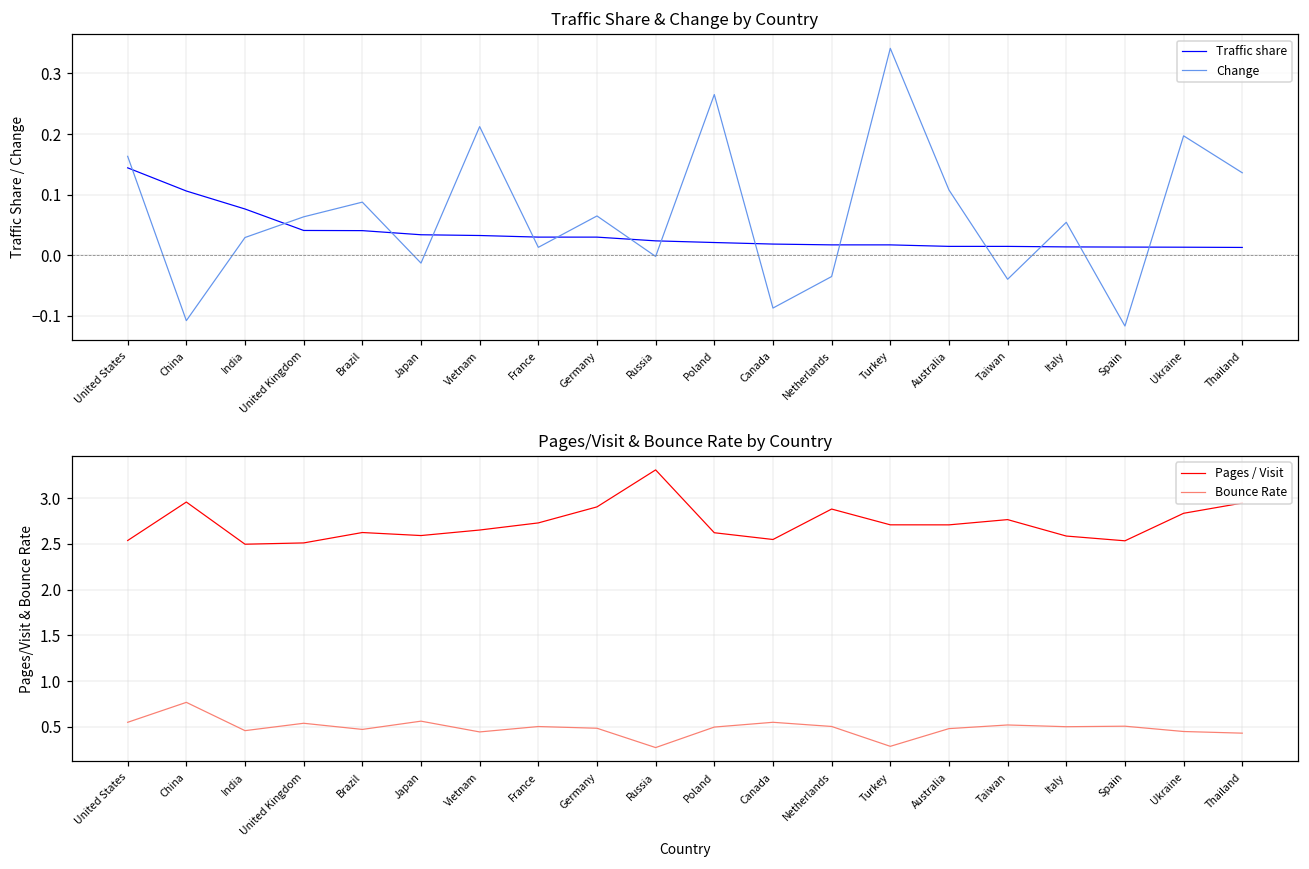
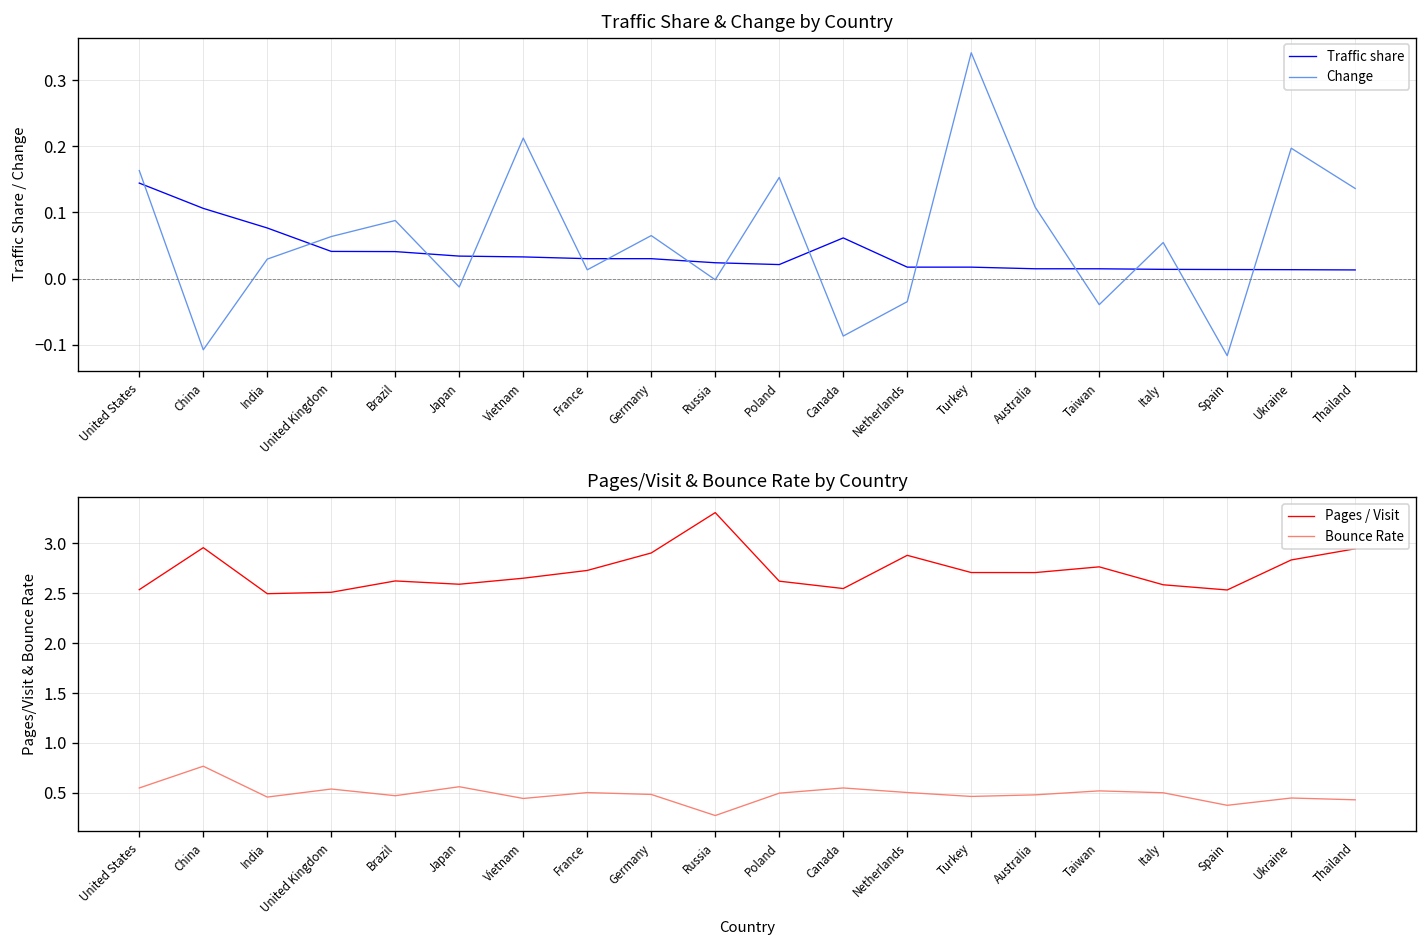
Traffic Share & Change by Country, Change, Poland: 0.27 -> 0.15
Traffic Share & Change by Country, Traffic share, Canada: 0.02 -> 0.06
Pages/Visit & Bounce Rate by Country, Bounce Rate, Turkey: 0.3 -> 0.5
Pages/Visit & Bounce Rate by Country, Bounce Rate, Spain: 0.5 -> 0.4
